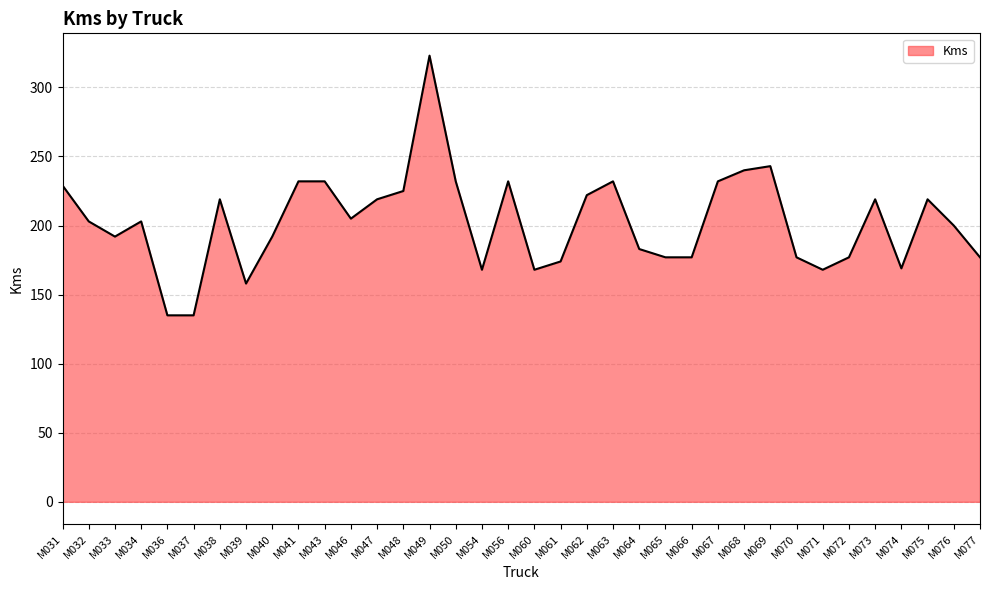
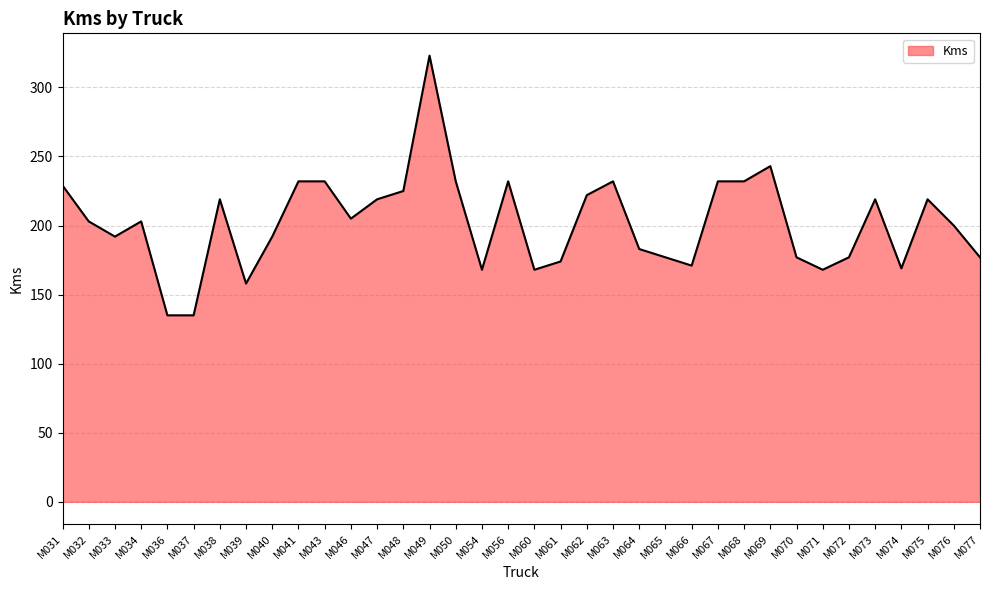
M066: 177 -> 171
M068: 240 -> 232
